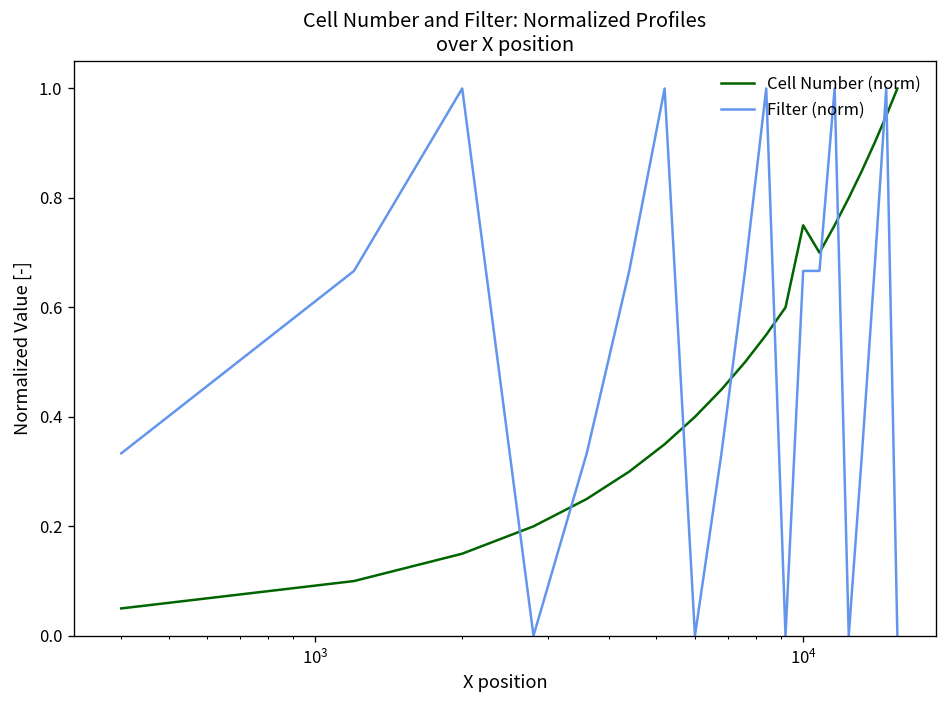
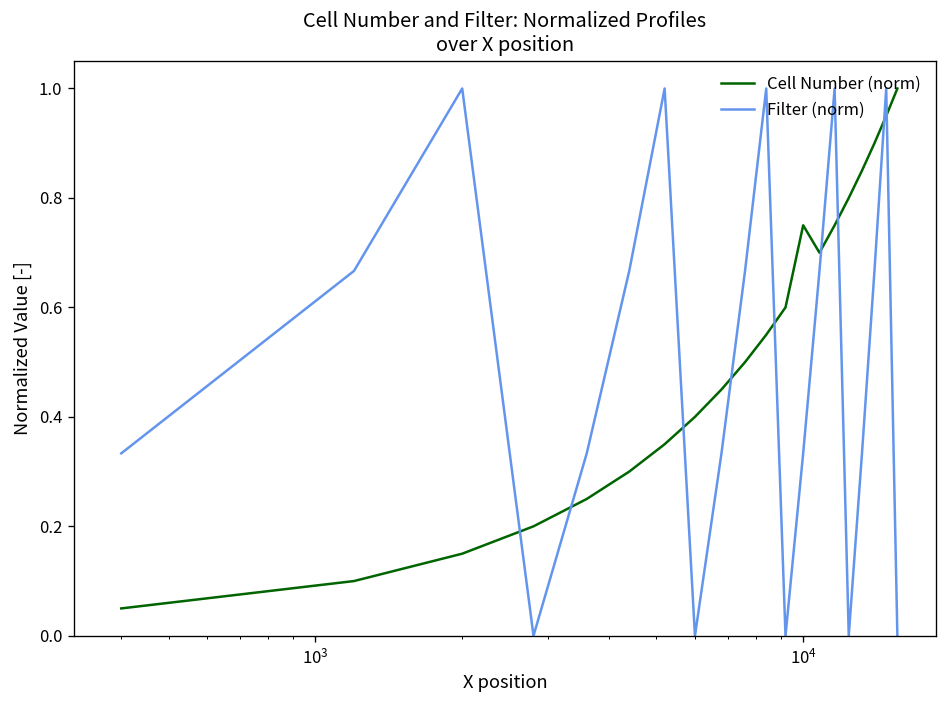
Filter (norm), 10^4: 0.67 -> 0.33
